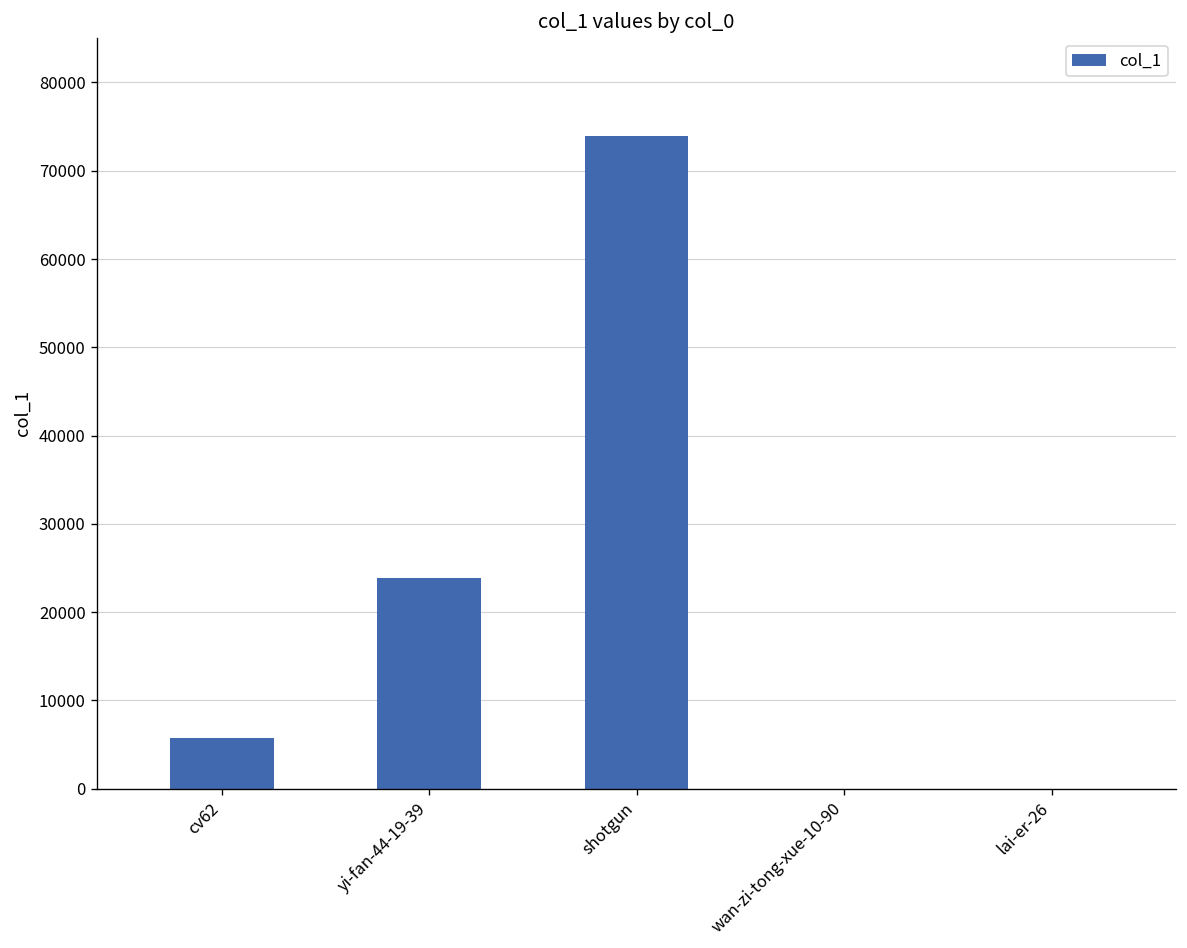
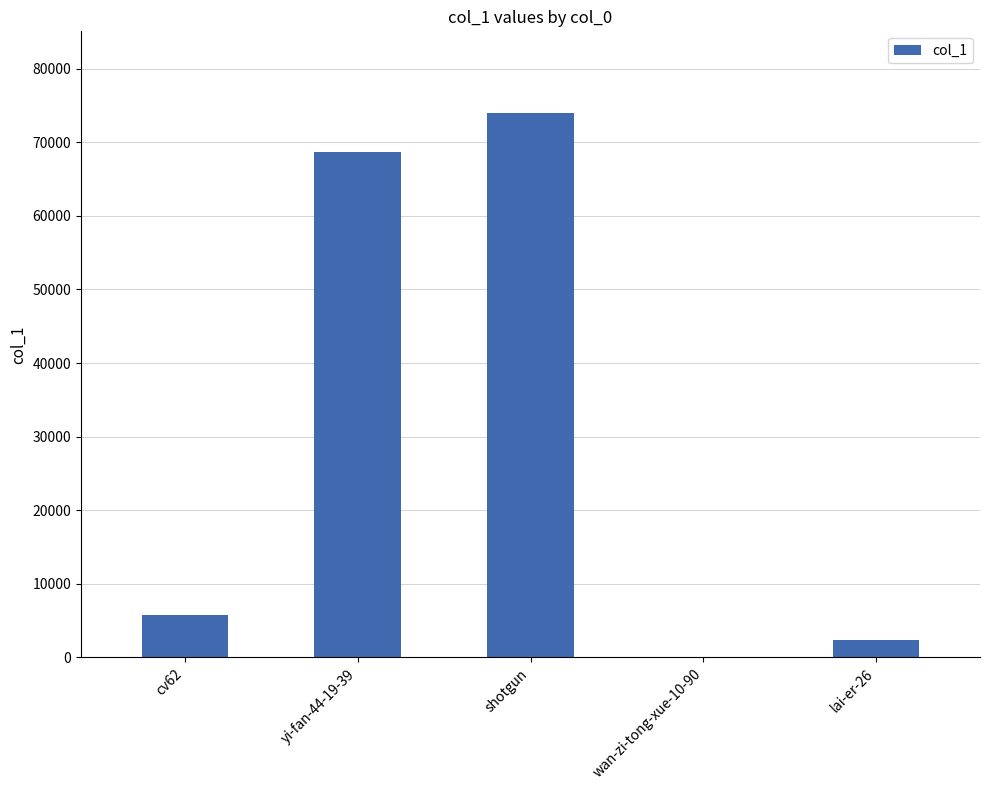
yi-fan-44-19-39: 24000 -> 69000
lai-er-26: 0 -> 2000
